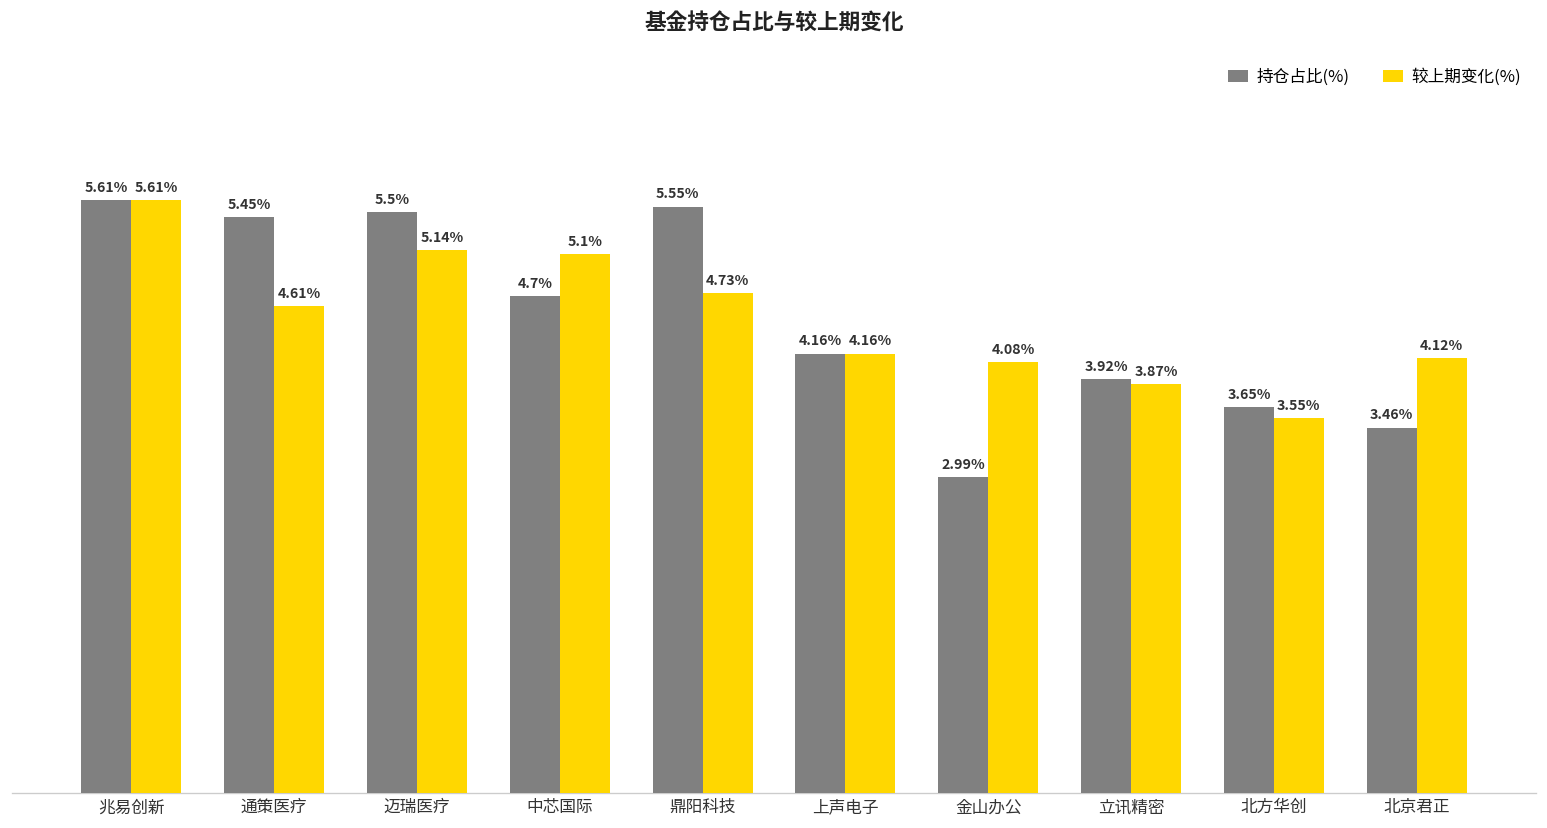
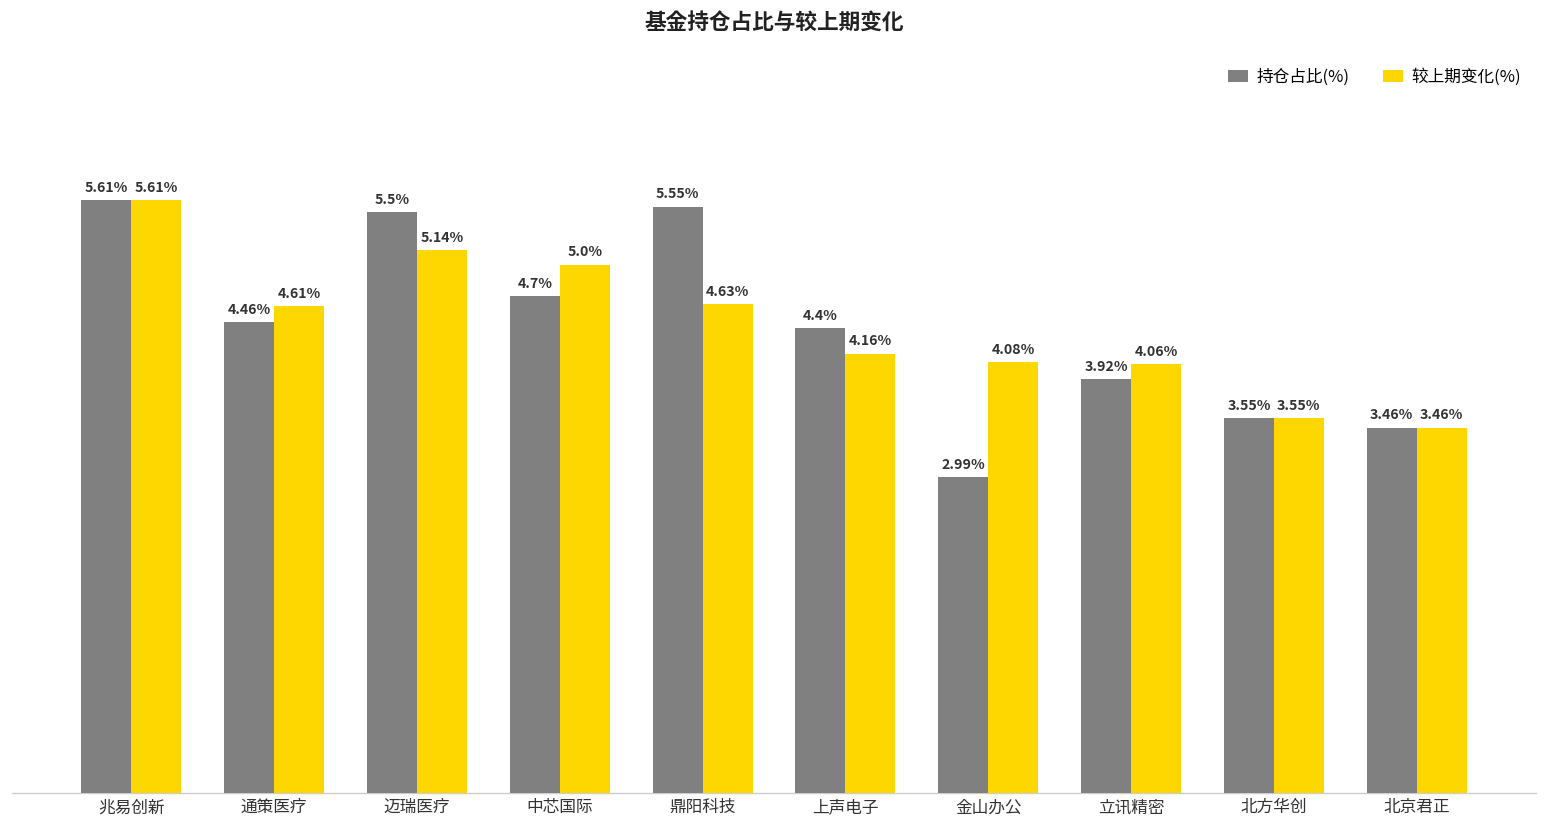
持仓占比(%), 通策医疗: 5.45% -> 4.46%
较上期变化(%), 中芯国际: 5.1% -> 5.0%
较上期变化(%), 鼎阳科技: 4.73% -> 4.63%
持仓占比(%), 上声电子: 4.16% -> 4.4%
较上期变化(%), 立讯精密: 3.87% -> 4.06%
持仓占比(%), 北方华创: 3.65% -> 3.55%
较上期变化(%), 北京君正: 4.12% -> 3.46%
